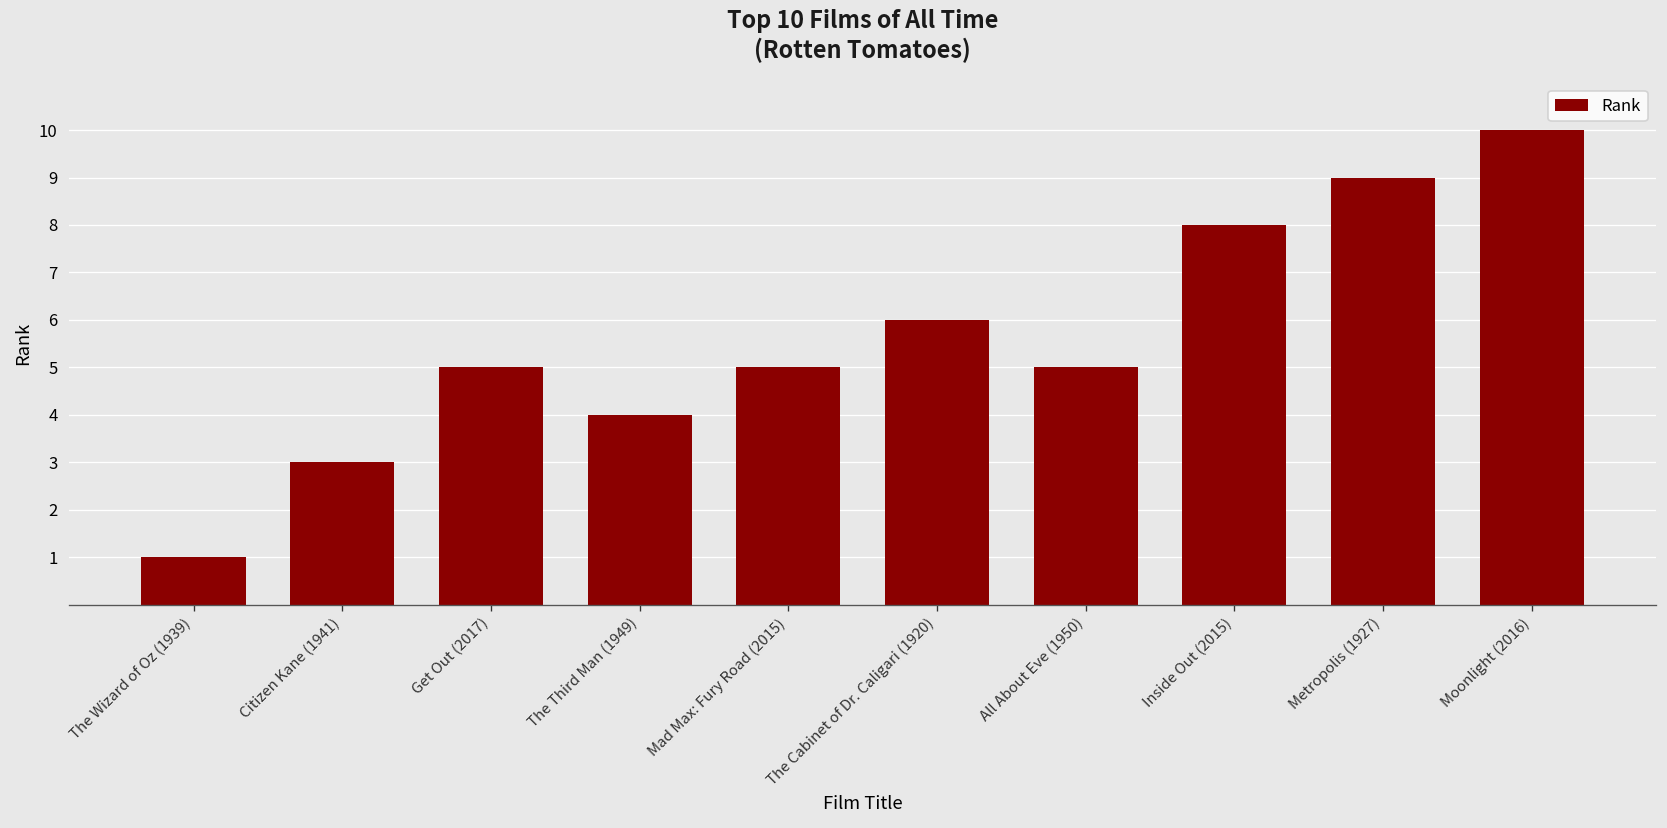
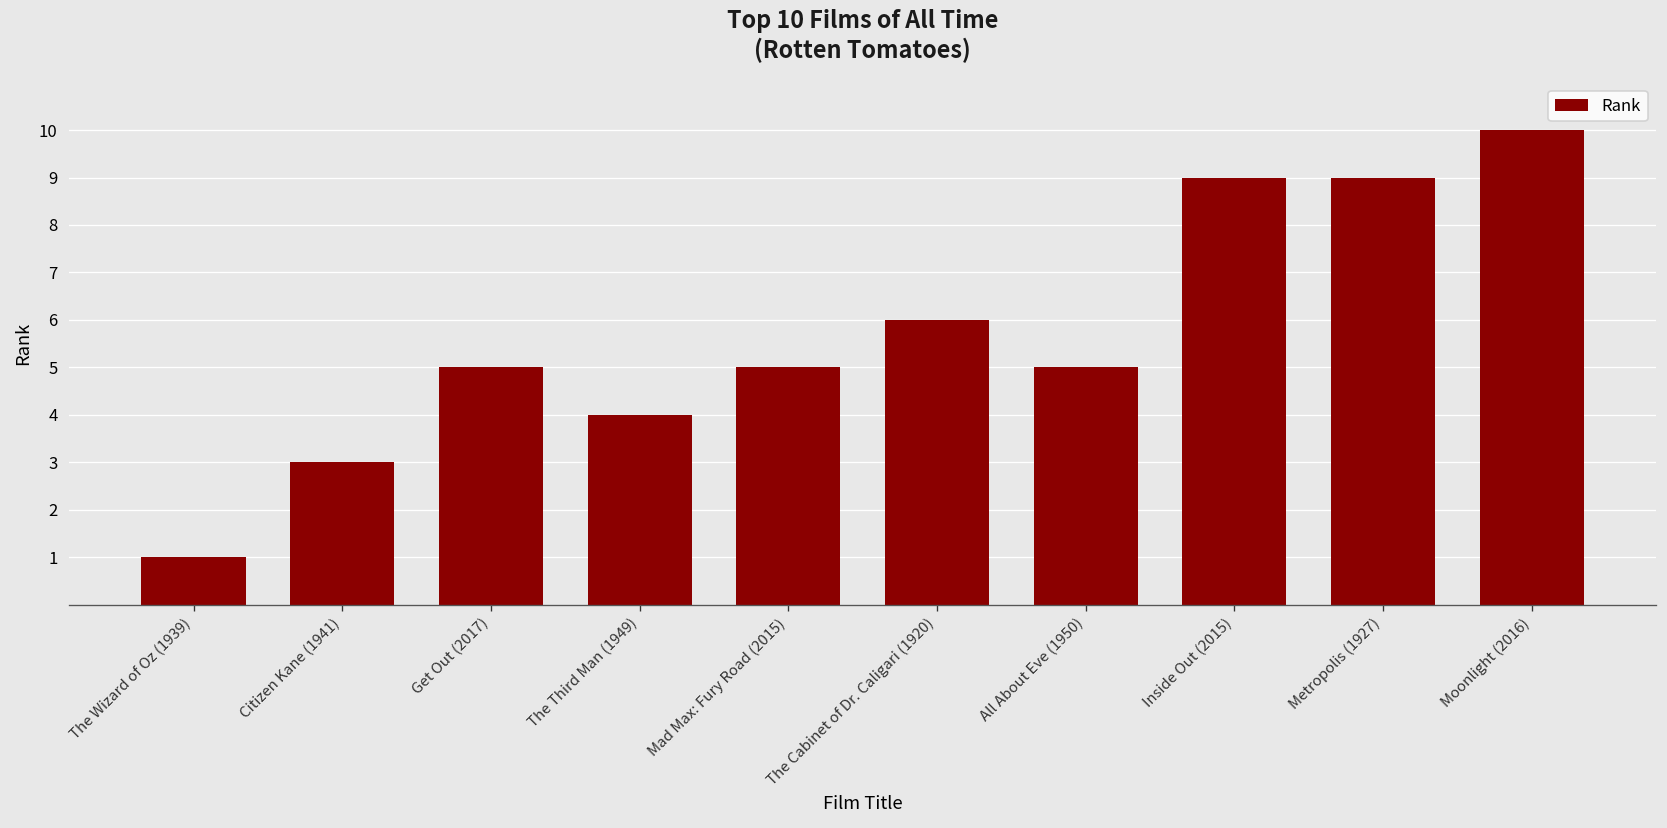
Inside Out (2015): 8 -> 9
